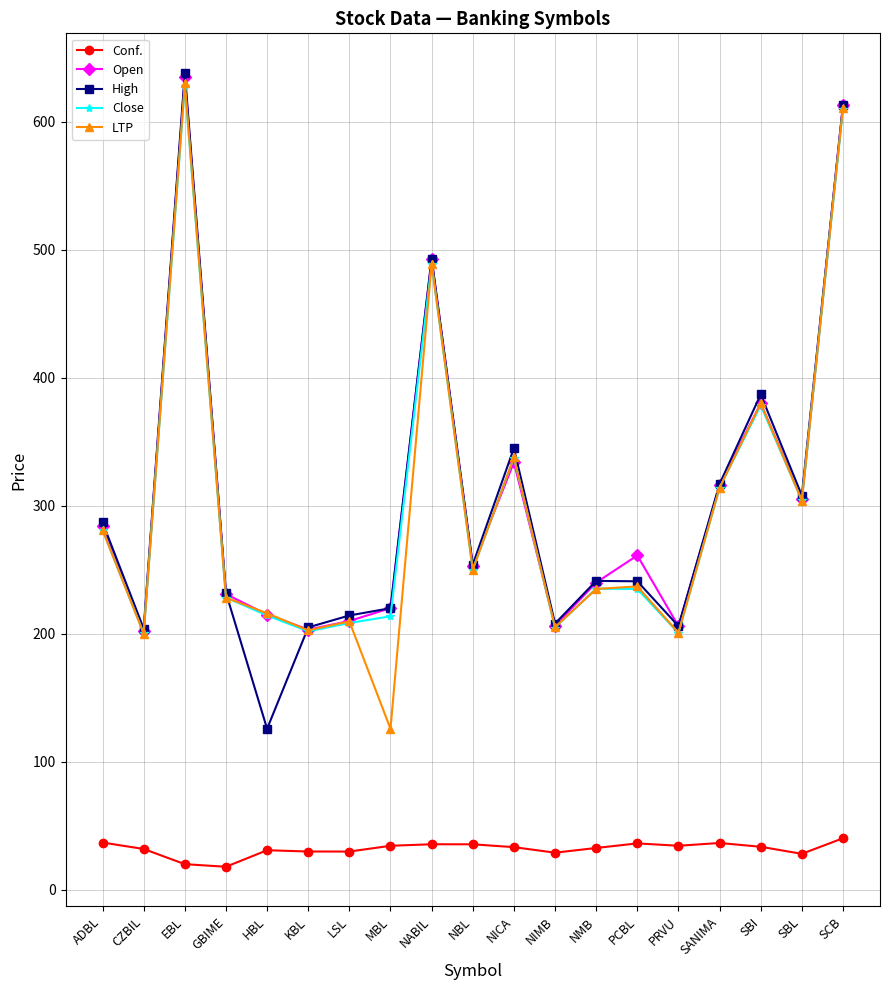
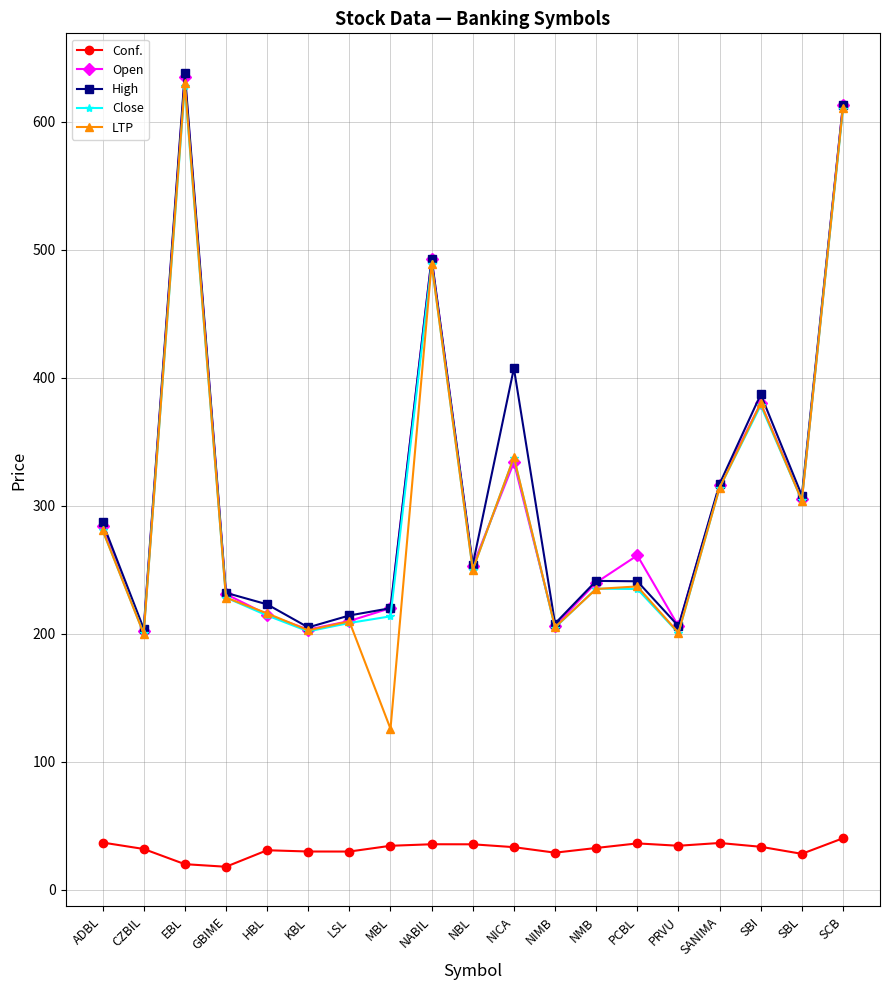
High, HBL: 126 -> 223
High, NICA: 345 -> 407
